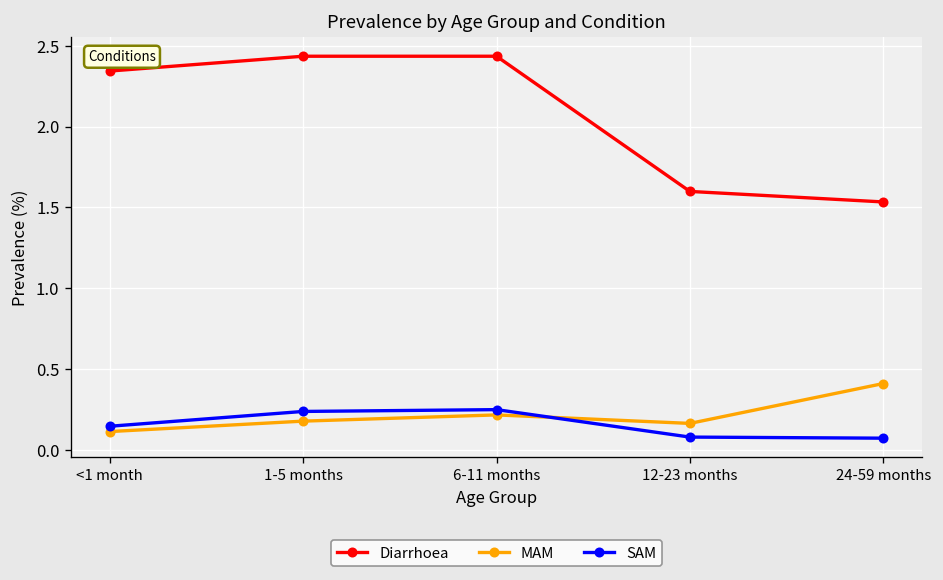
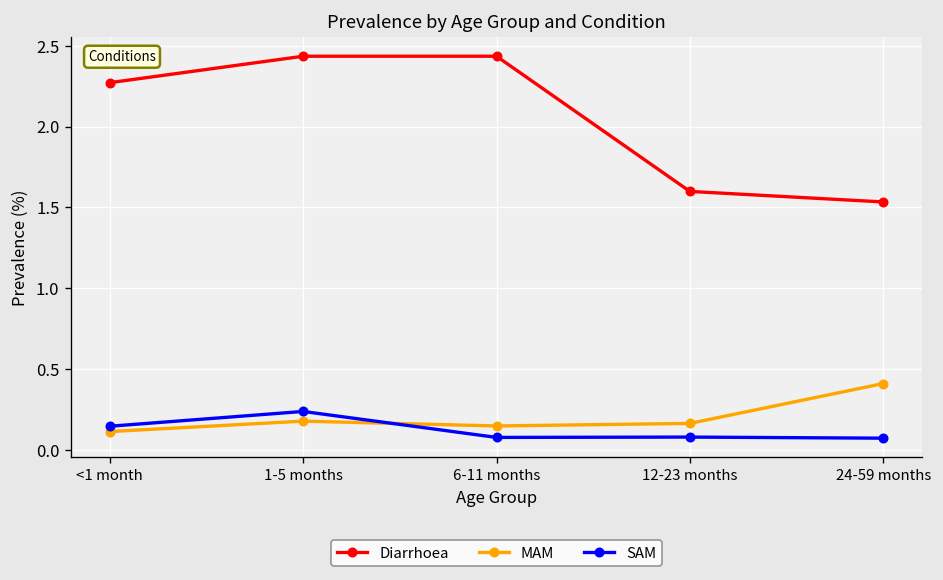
Diarrhoea, <1 month: 2.34 -> 2.27
MAM, 6-11 months: 0.22 -> 0.15
SAM, 6-11 months: 0.25 -> 0.08
